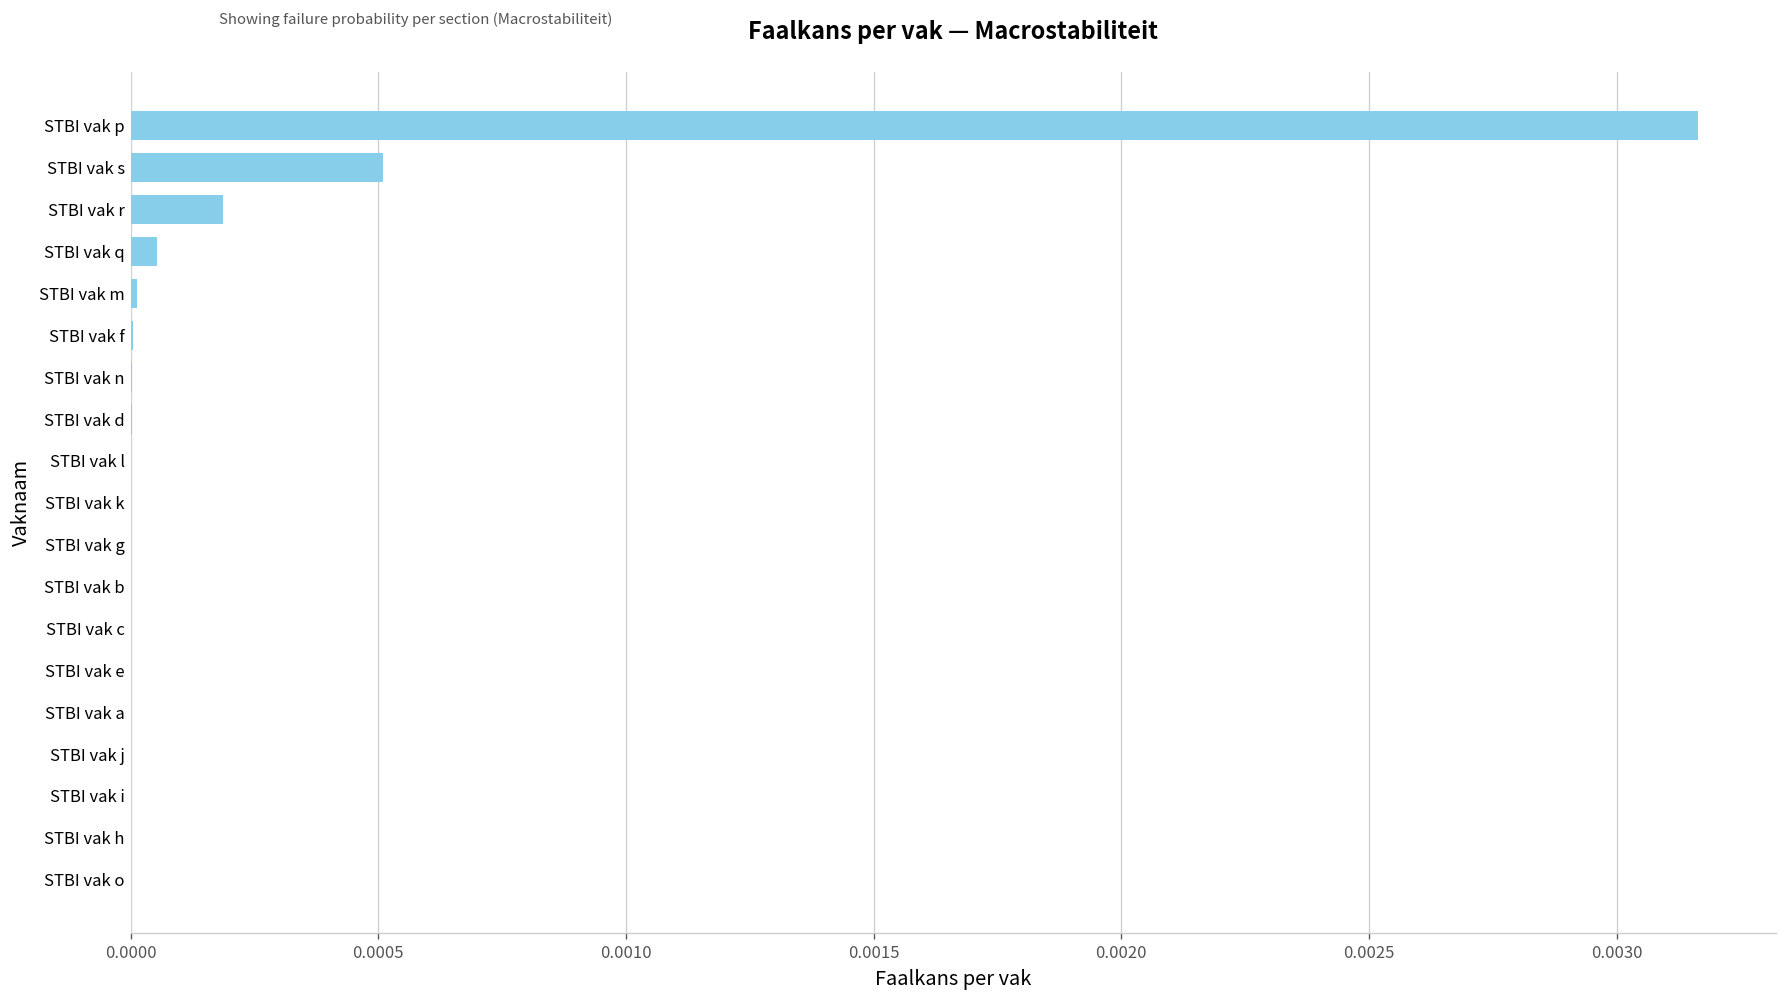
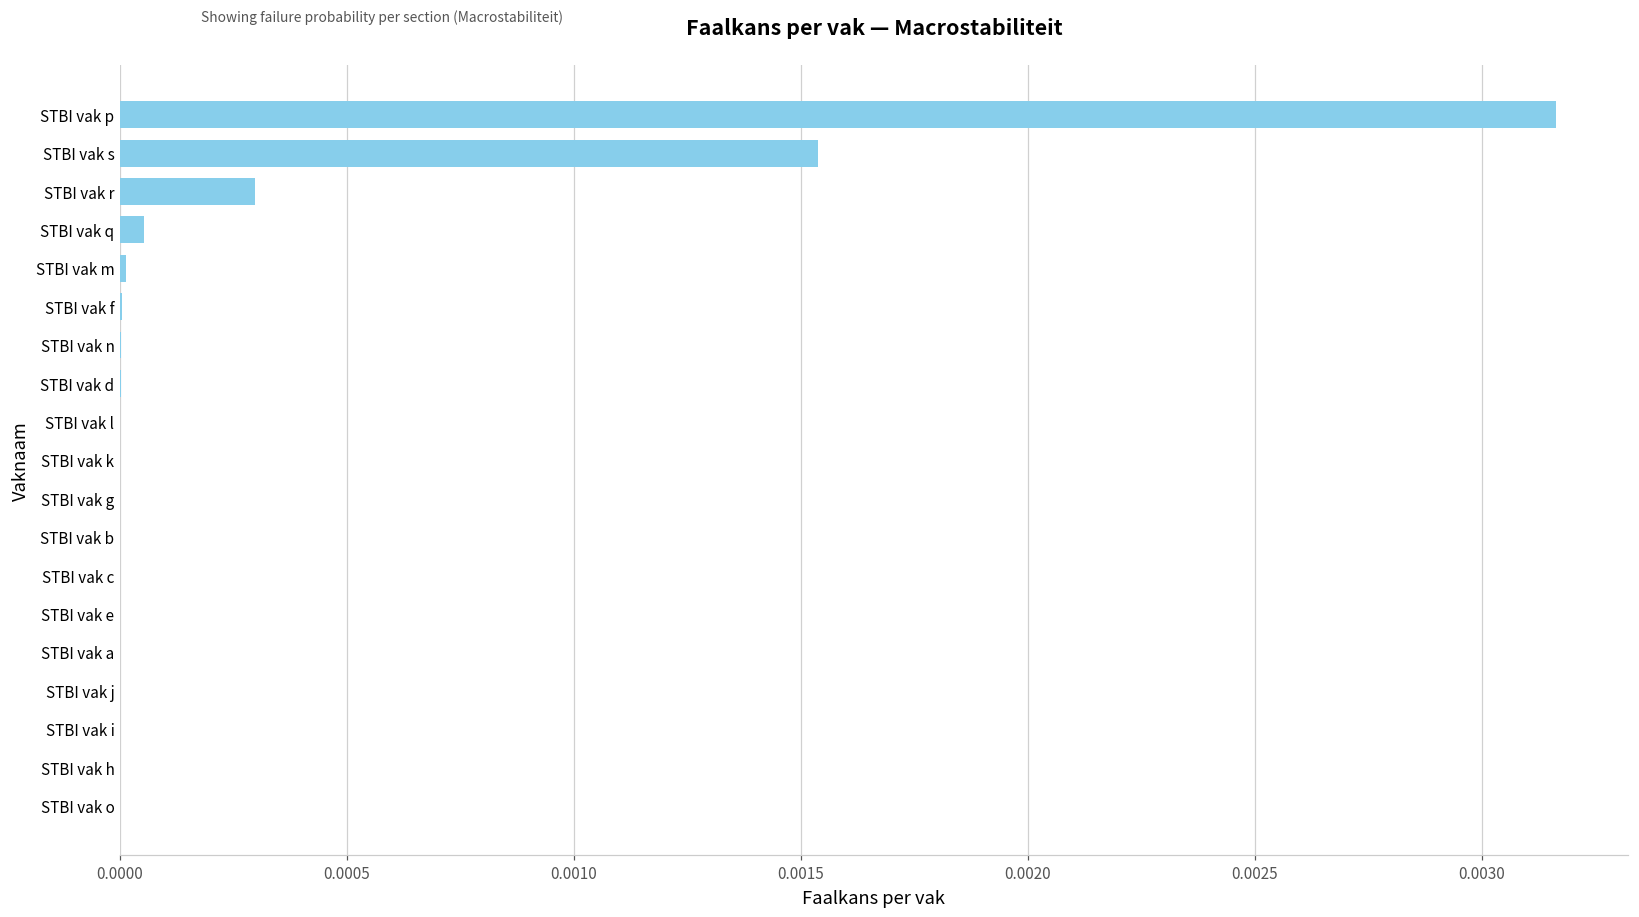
STBI vak s: 0.00051 -> 0.00154
STBI vak r: 0.00019 -> 0.00030
